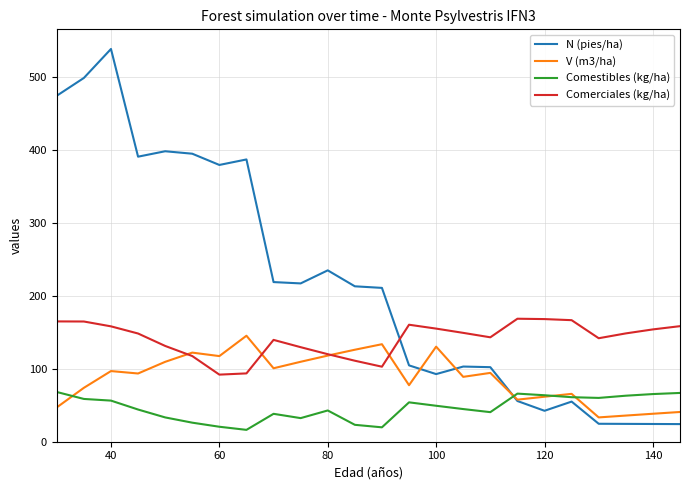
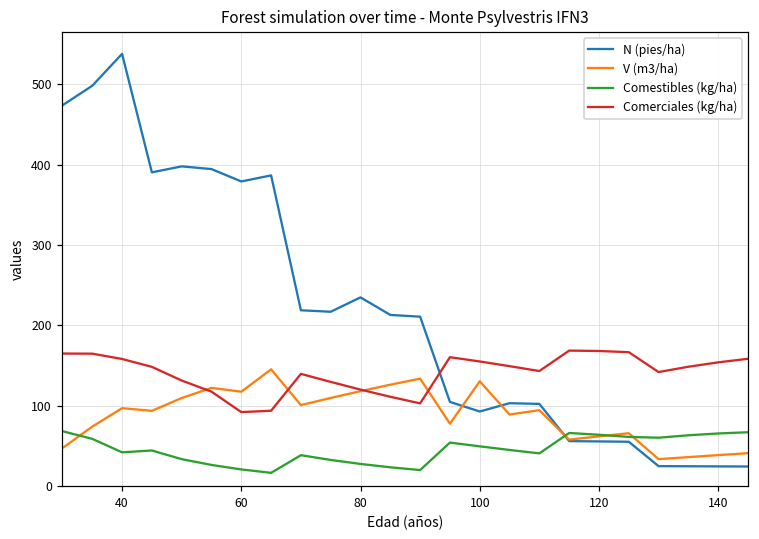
Comestibles (kg/ha), 40: 60 -> 40
Comestibles (kg/ha), 80: 40 -> 30
N (pies/ha), 120: 40 -> 60
